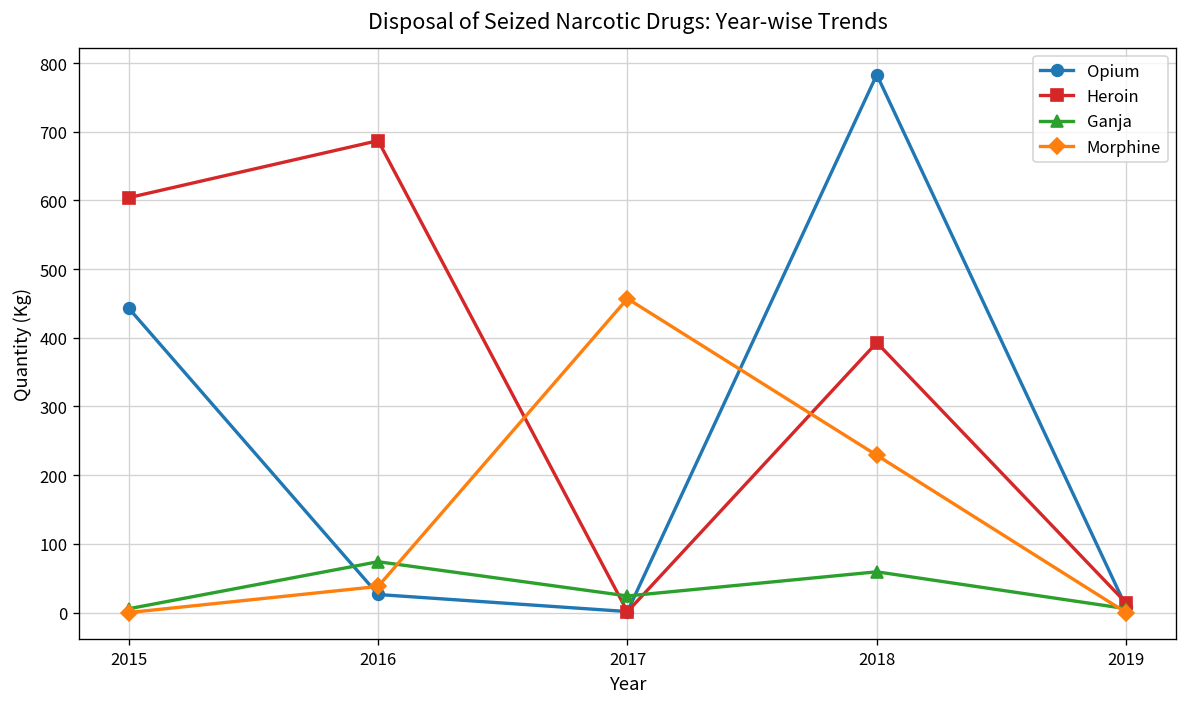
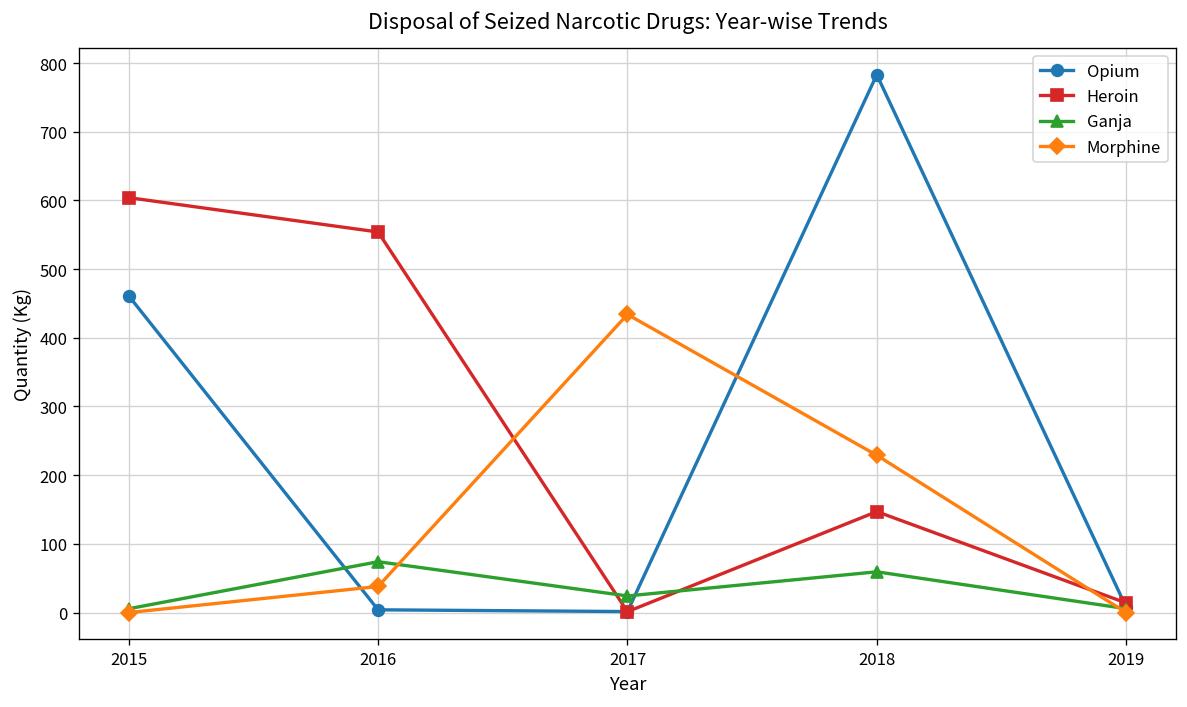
Opium, 2015: 440 -> 460
Opium, 2016: 30 -> 0
Heroin, 2016: 690 -> 550
Morphine, 2017: 460 -> 430
Heroin, 2018: 390 -> 150
